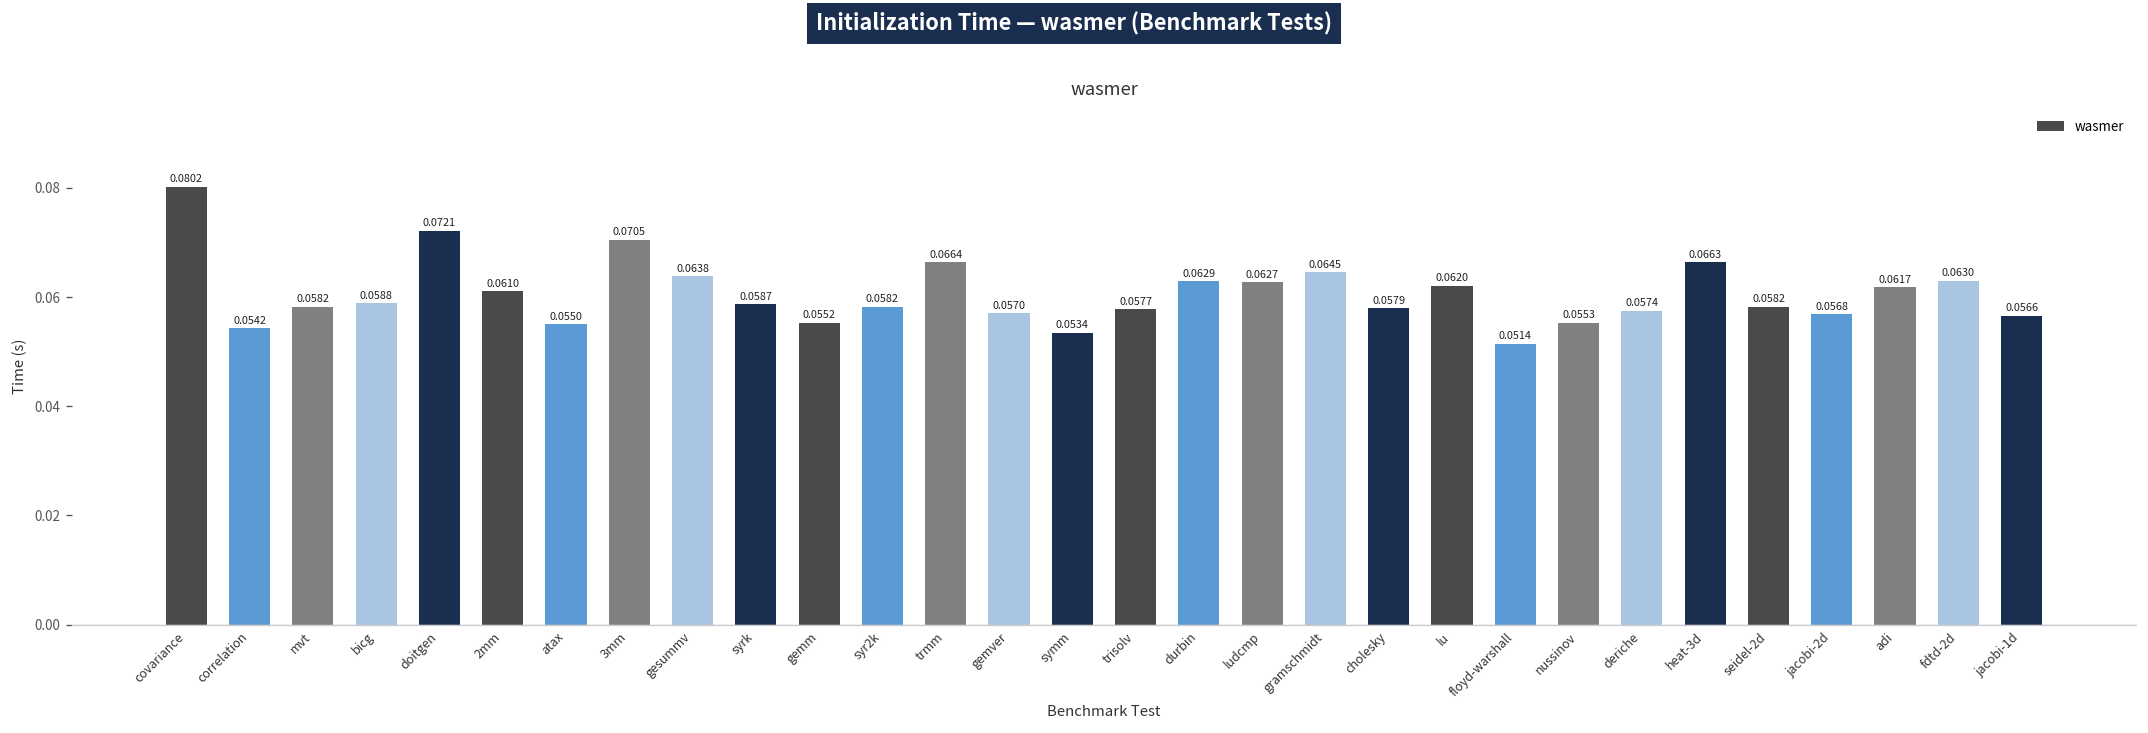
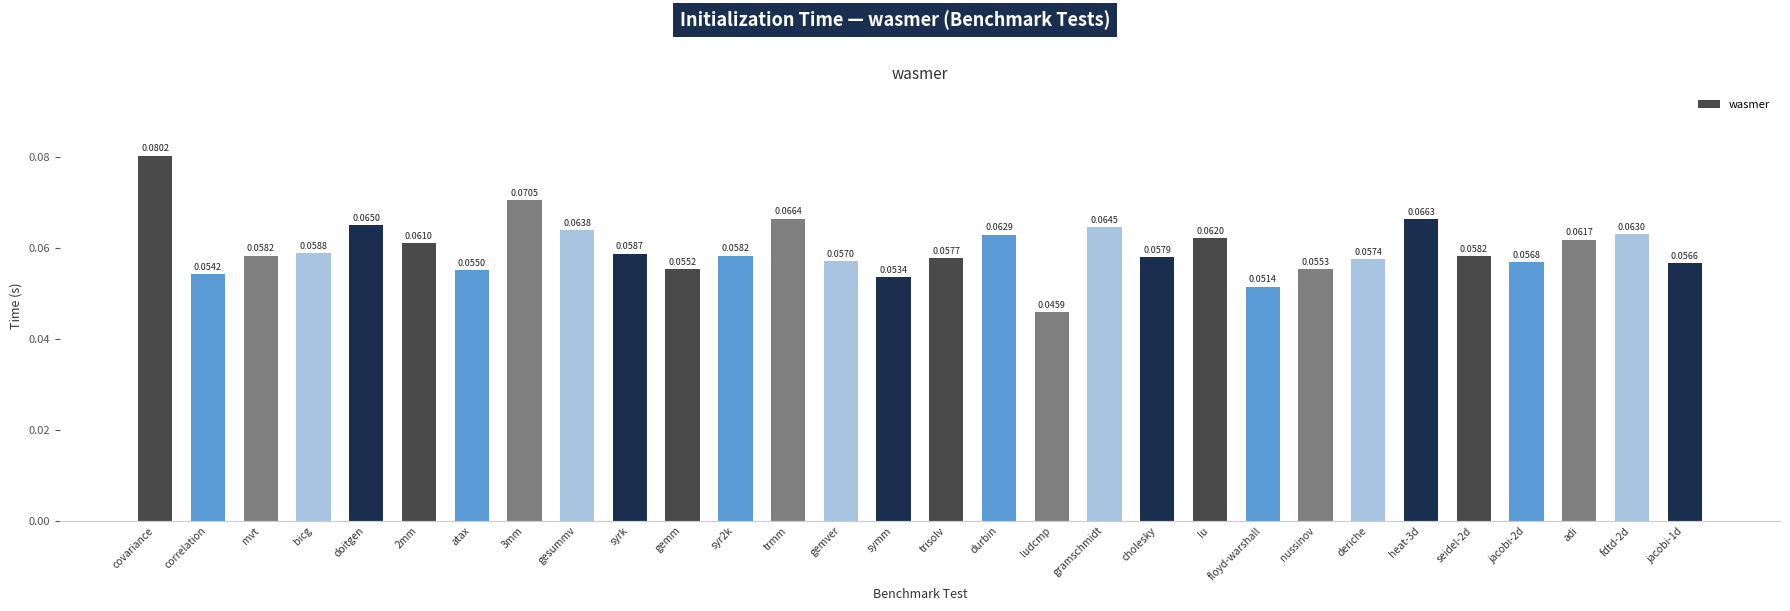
doitgen: 0.0721 -> 0.0650
ludcmp: 0.0627 -> 0.0459
